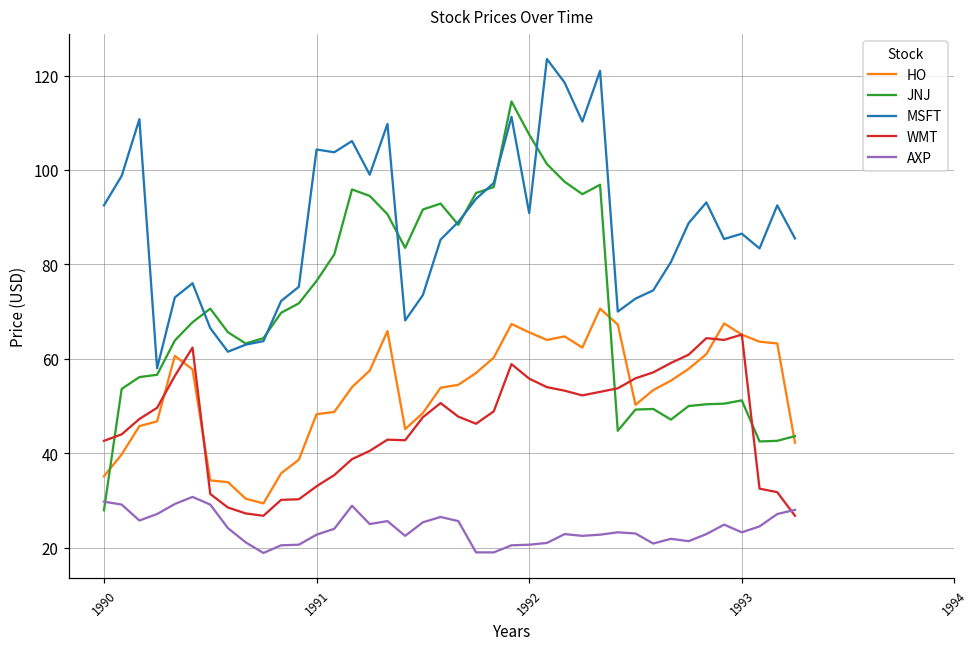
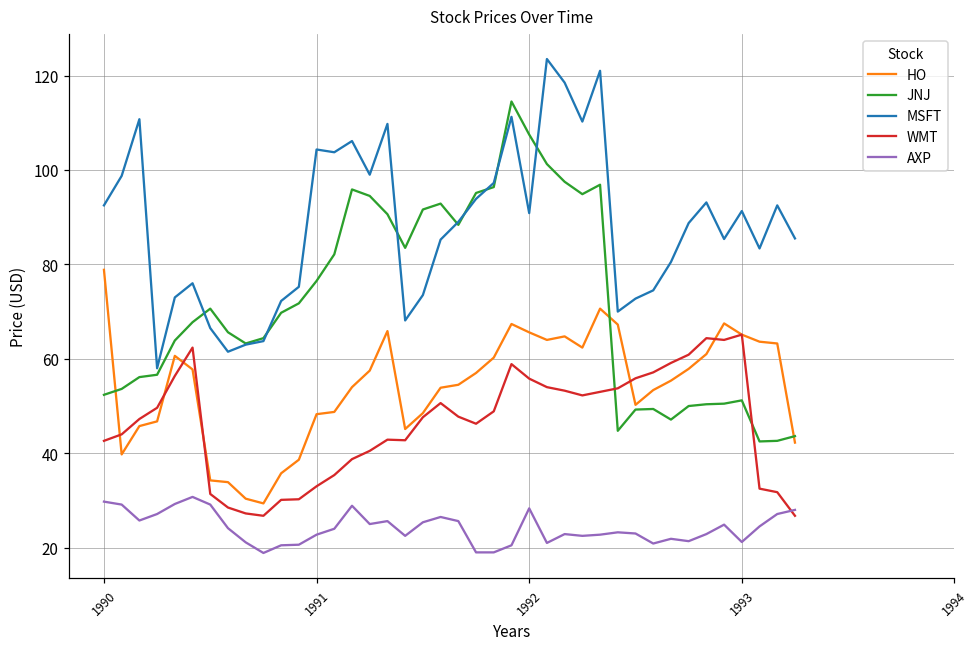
HO, 1990: 35 -> 79
JNJ, 1990: 28 -> 52
AXP, 1992: 21 -> 28
MSFT, 1993: 87 -> 91
AXP, 1993: 23 -> 21
